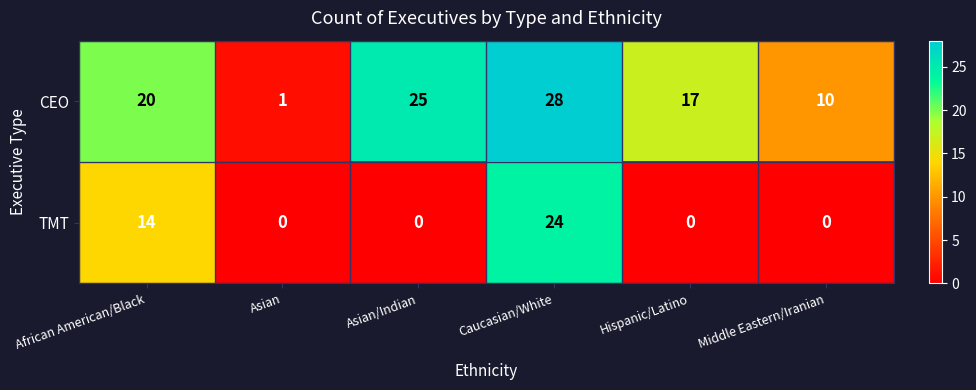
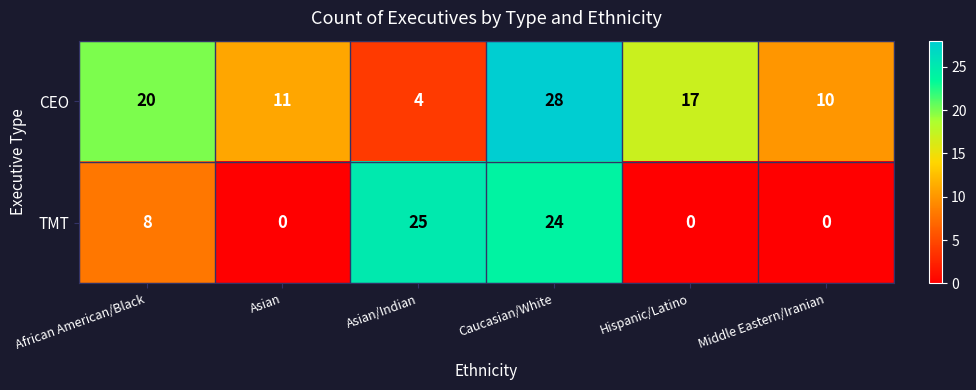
CEO, Asian: 1 -> 11
CEO, Asian/Indian: 25 -> 4
TMT, African American/Black: 14 -> 8
TMT, Asian/Indian: 0 -> 25
